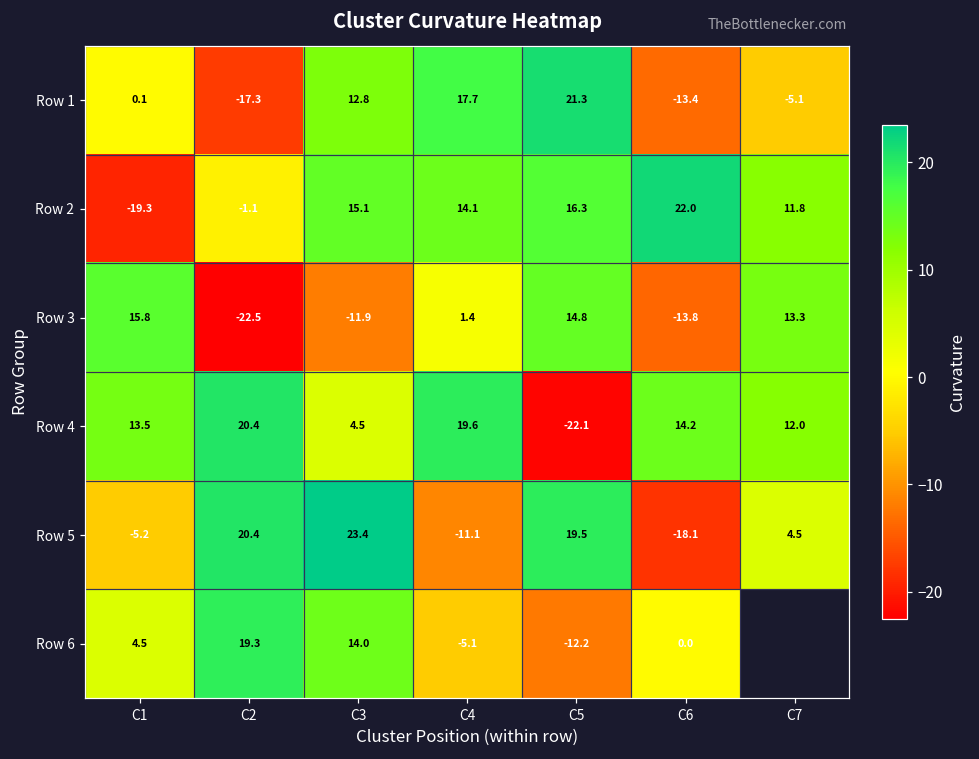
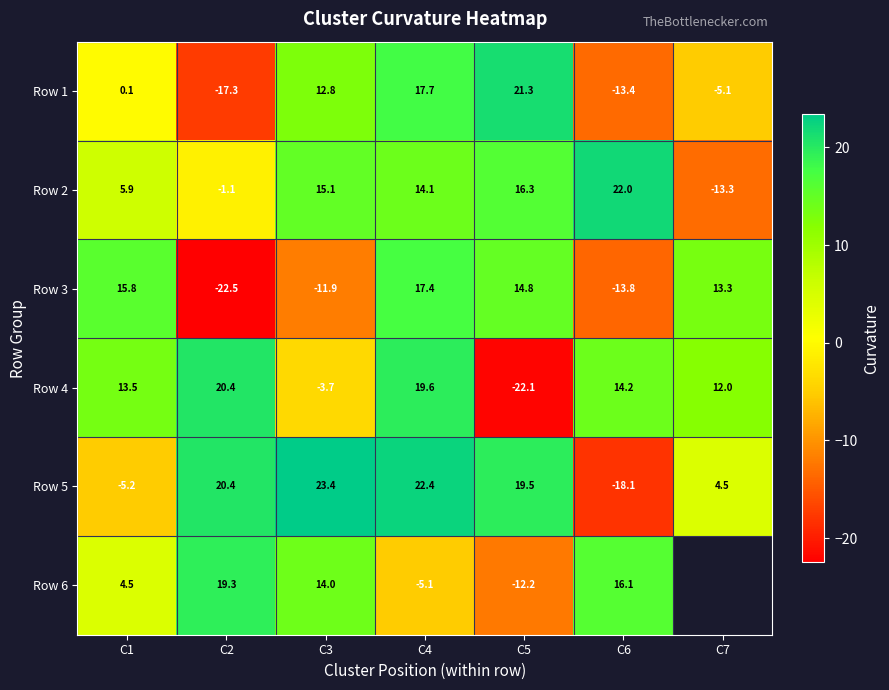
Row 2, C1: -19.3 -> 5.9
Row 2, C7: 11.8 -> -13.3
Row 3, C4: 1.4 -> 17.4
Row 4, C3: 4.5 -> -3.7
Row 5, C4: -11.1 -> 22.4
Row 6, C6: 0.0 -> 16.1
